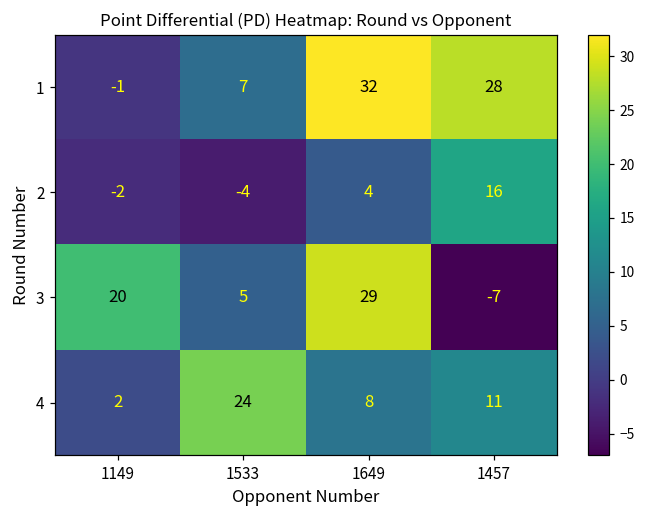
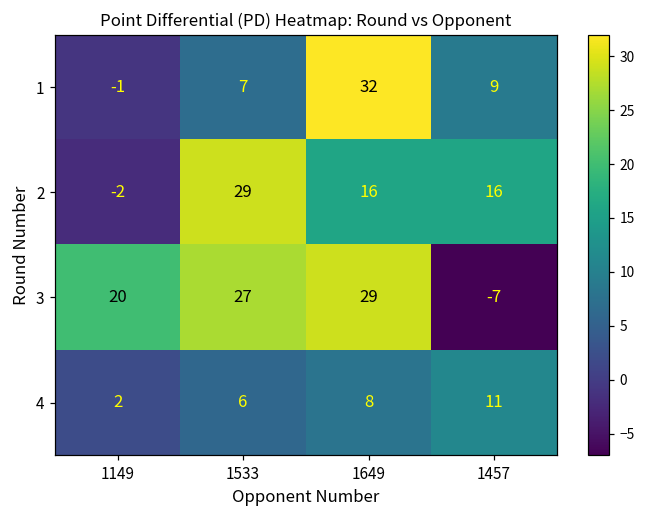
1, 1457: 28 -> 9
2, 1533: -4 -> 29
2, 1649: 4 -> 16
3, 1533: 5 -> 27
4, 1533: 24 -> 6
